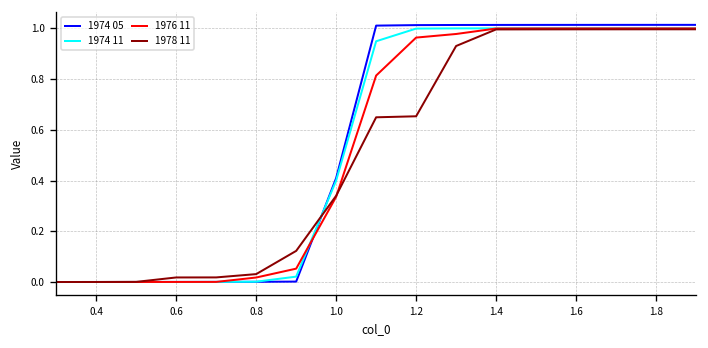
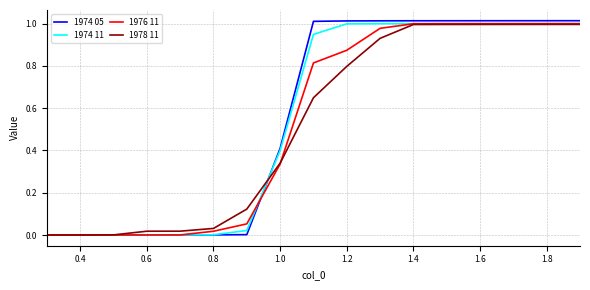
1976 11, 1.2: 0.96 -> 0.87
1978 11, 1.2: 0.65 -> 0.80
